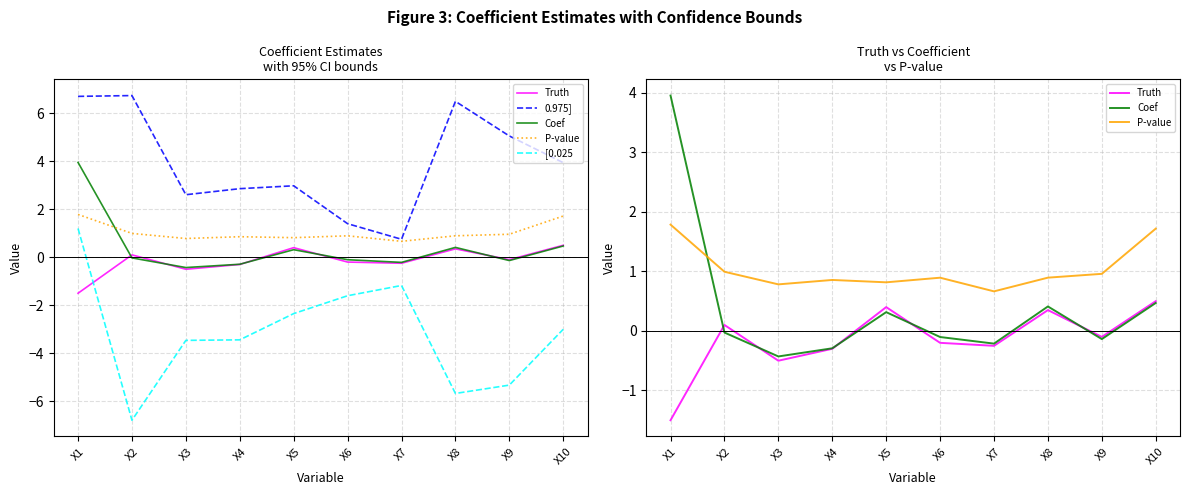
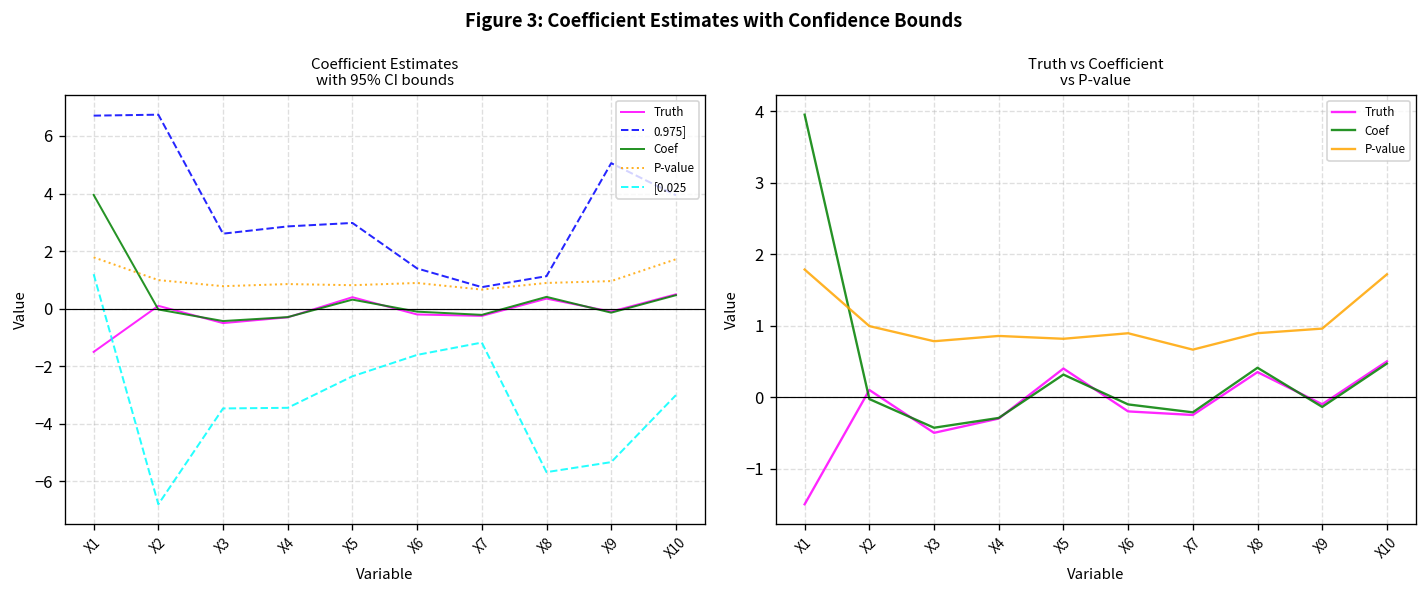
Coefficient Estimates with 95% CI bounds, 0.975], X8: 6.5 -> 1.1
